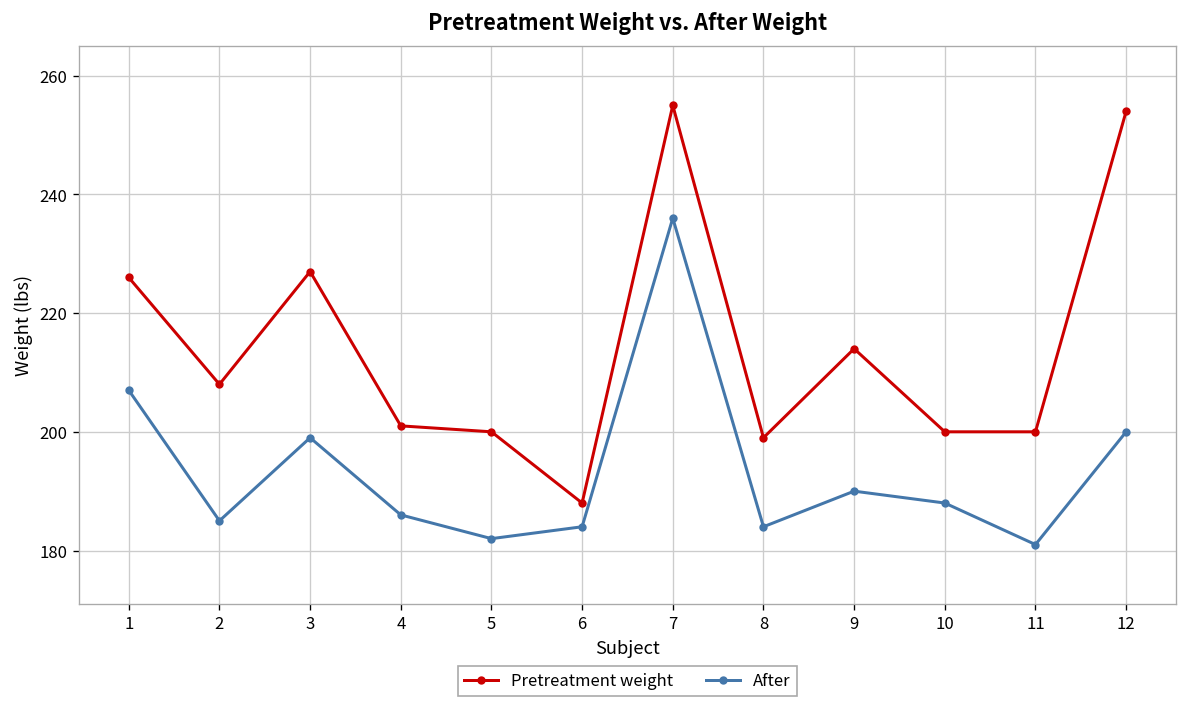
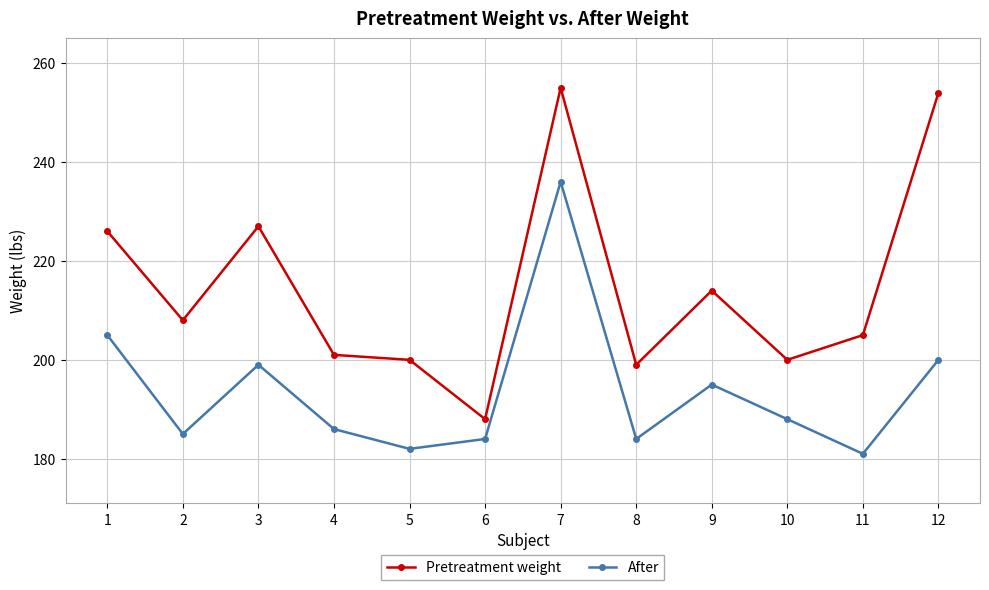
After, 1: 207 -> 205
After, 9: 190 -> 195
Pretreatment weight, 11: 200 -> 205
